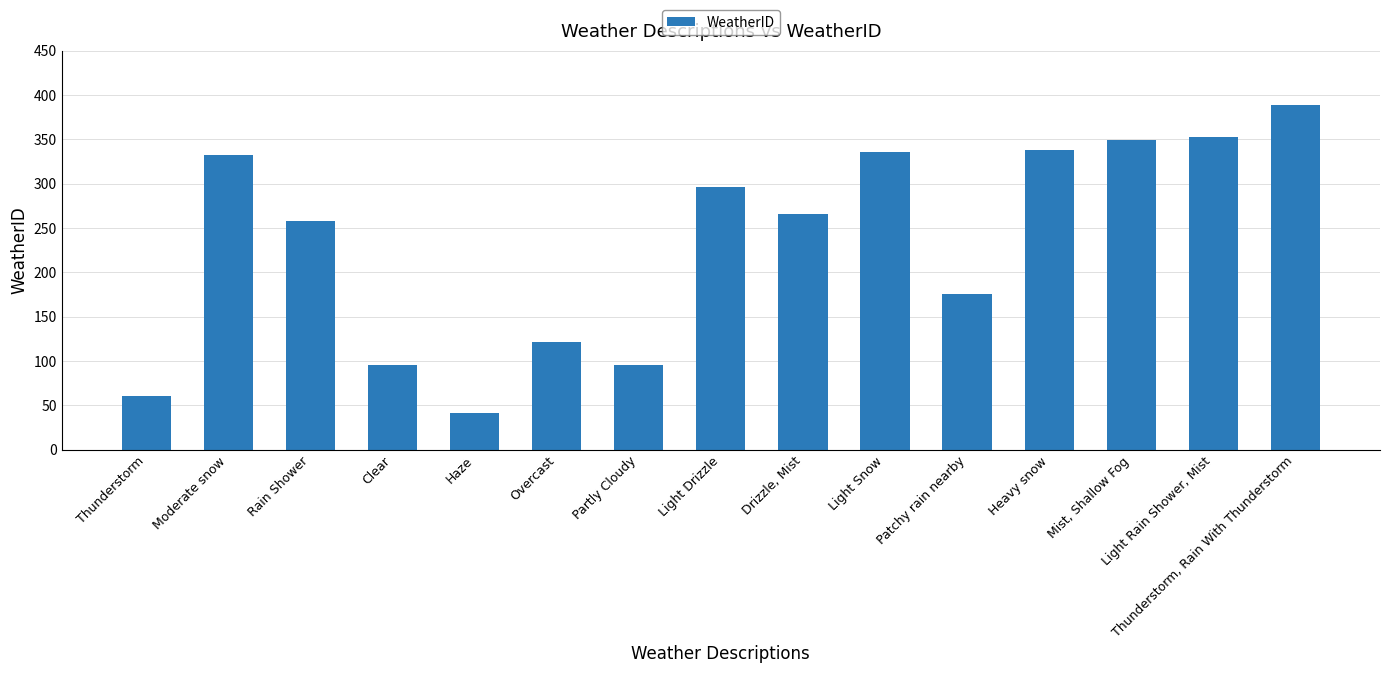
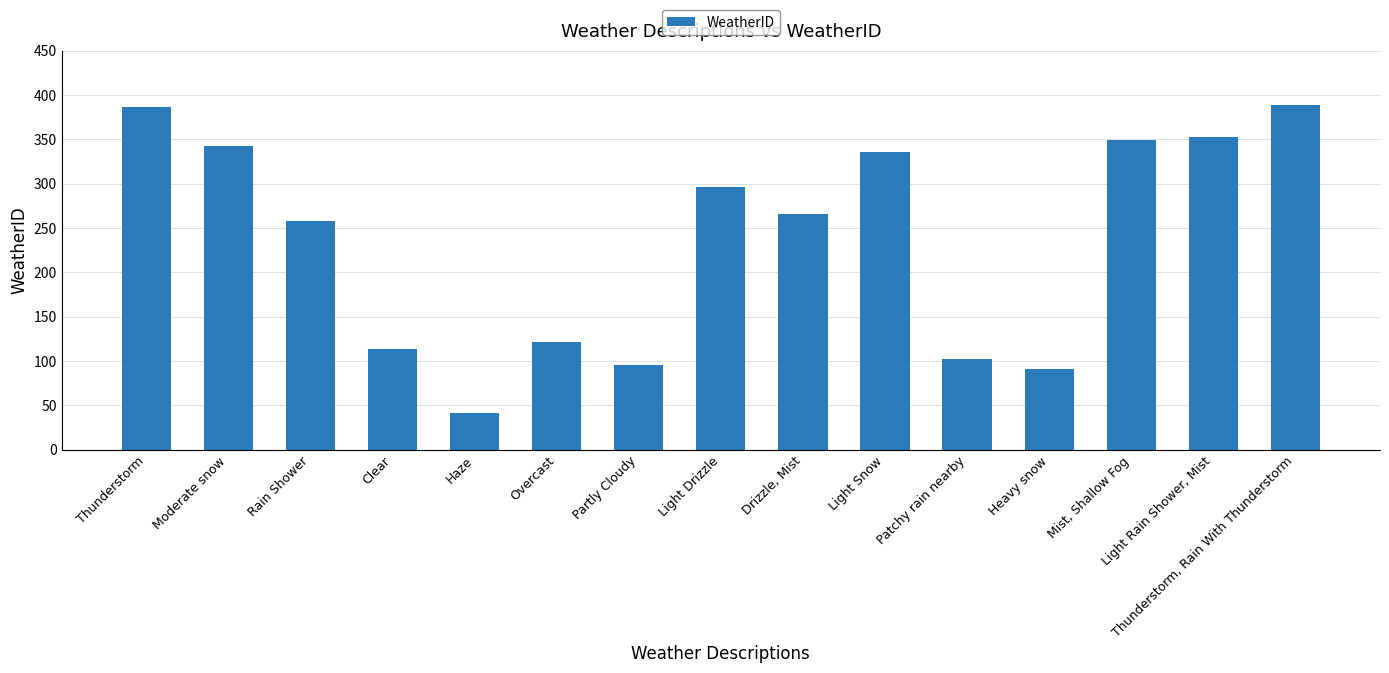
Thunderstorm: 60 -> 390
Moderate snow: 330 -> 340
Clear: 100 -> 110
Patchy rain nearby: 180 -> 100
Heavy snow: 340 -> 90
